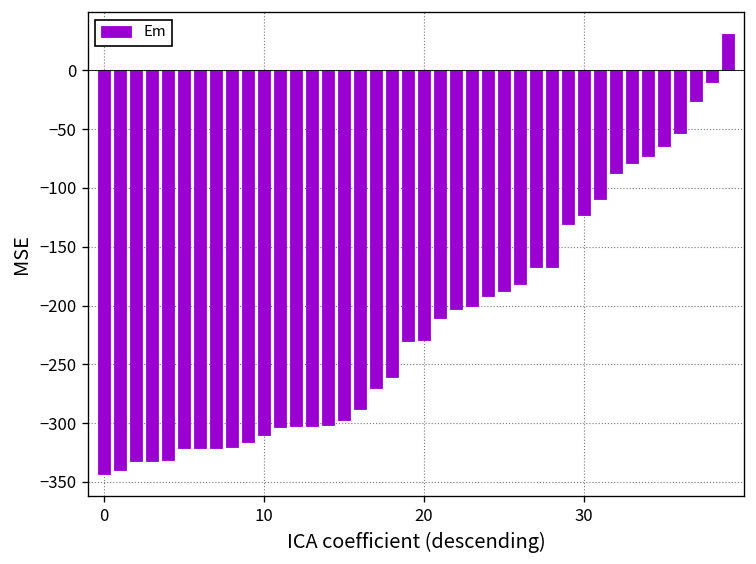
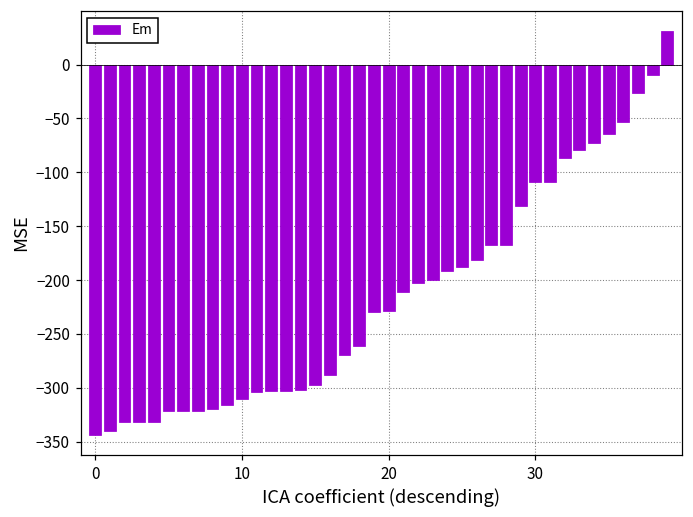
30: -120 -> -110
